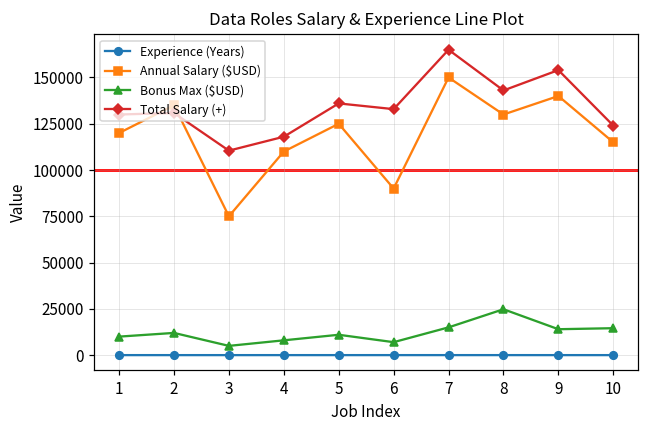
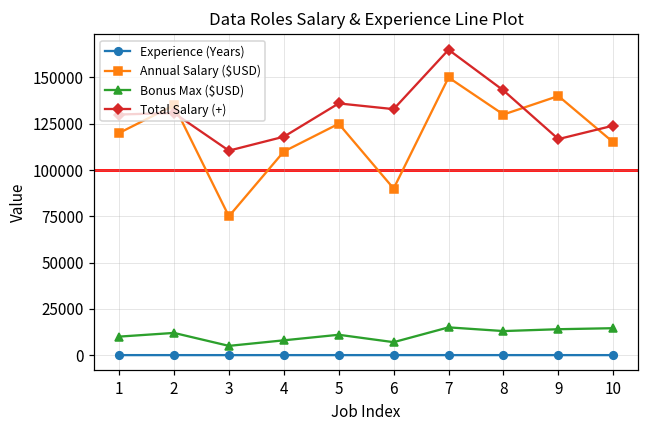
Bonus Max ($USD), 8: 25000 -> 13000
Total Salary (+), 9: 154000 -> 117000
